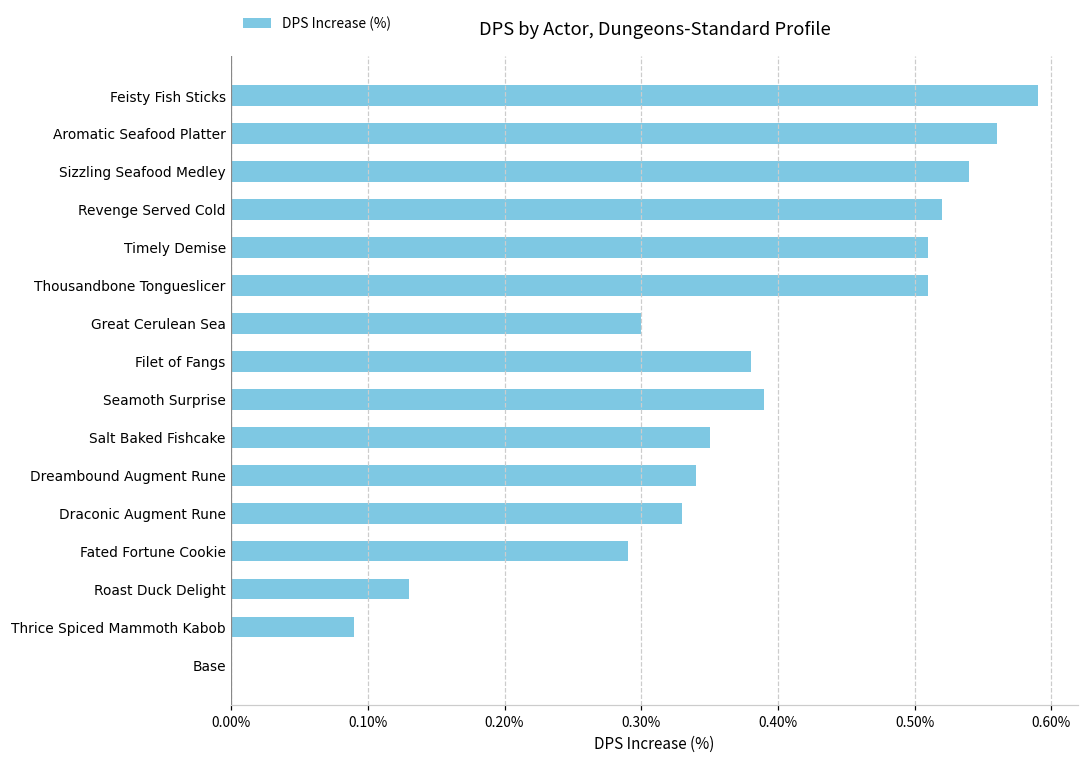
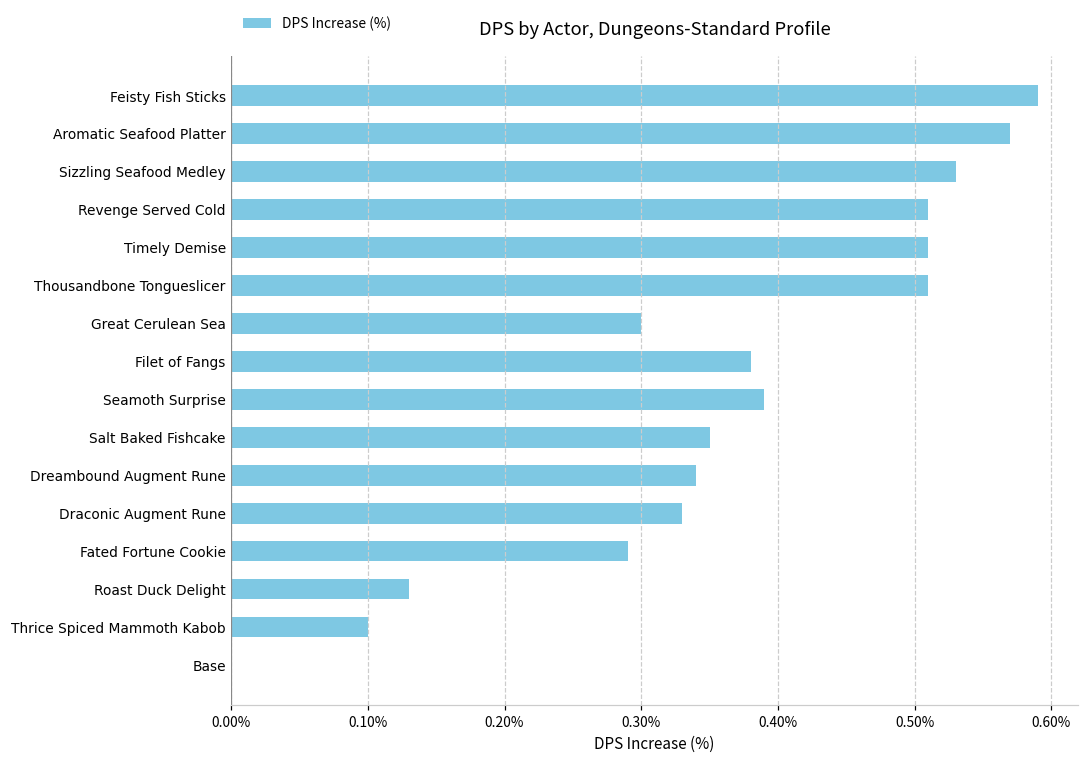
Aromatic Seafood Platter: 0.56% -> 0.57%
Sizzling Seafood Medley: 0.54% -> 0.53%
Revenge Served Cold: 0.52% -> 0.51%
Thrice Spiced Mammoth Kabob: 0.09% -> 0.10%
